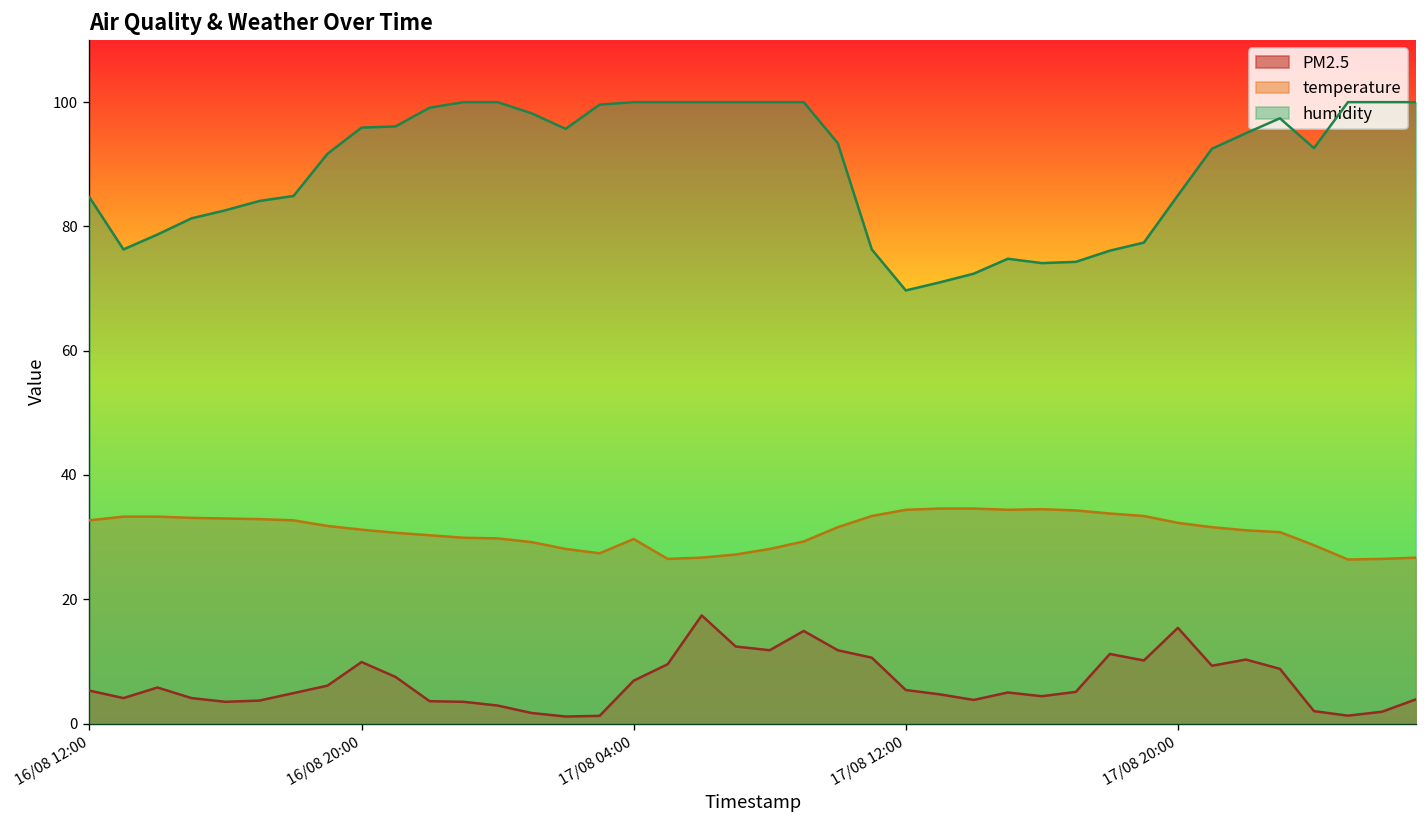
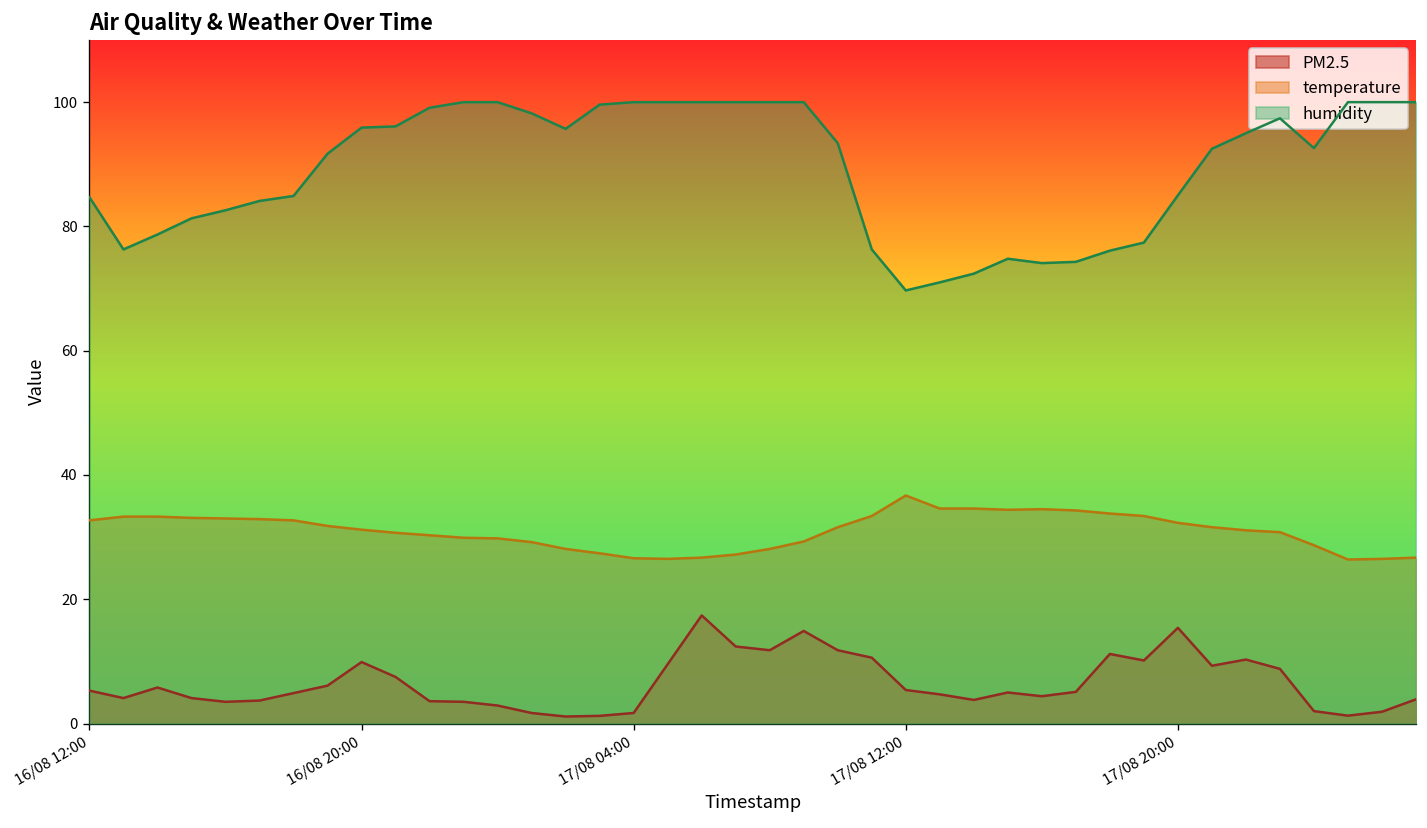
PM2.5, 17/08 04:00: 7 -> 2
temperature, 17/08 04:00: 30 -> 27
temperature, 17/08 12:00: 34 -> 37
